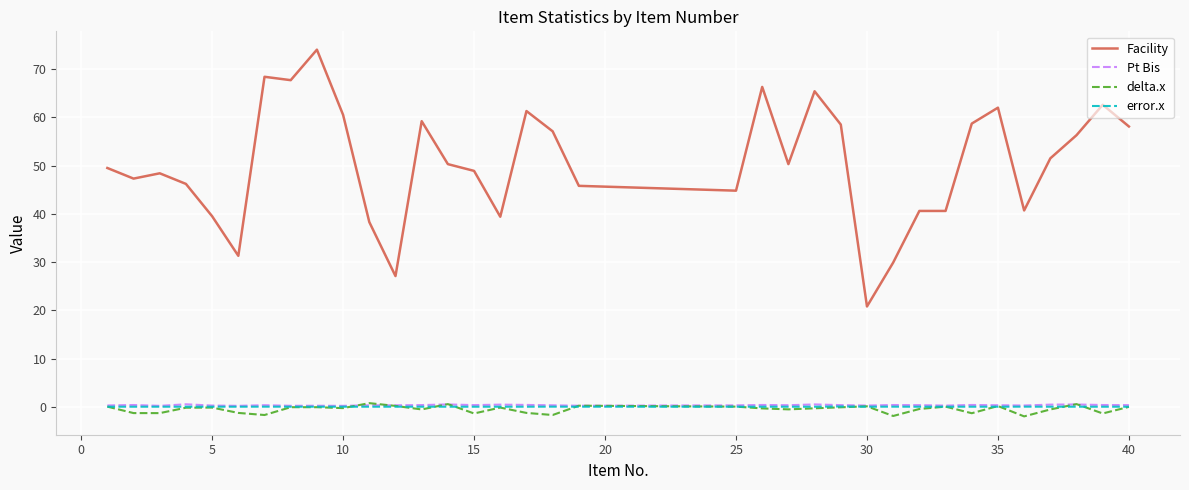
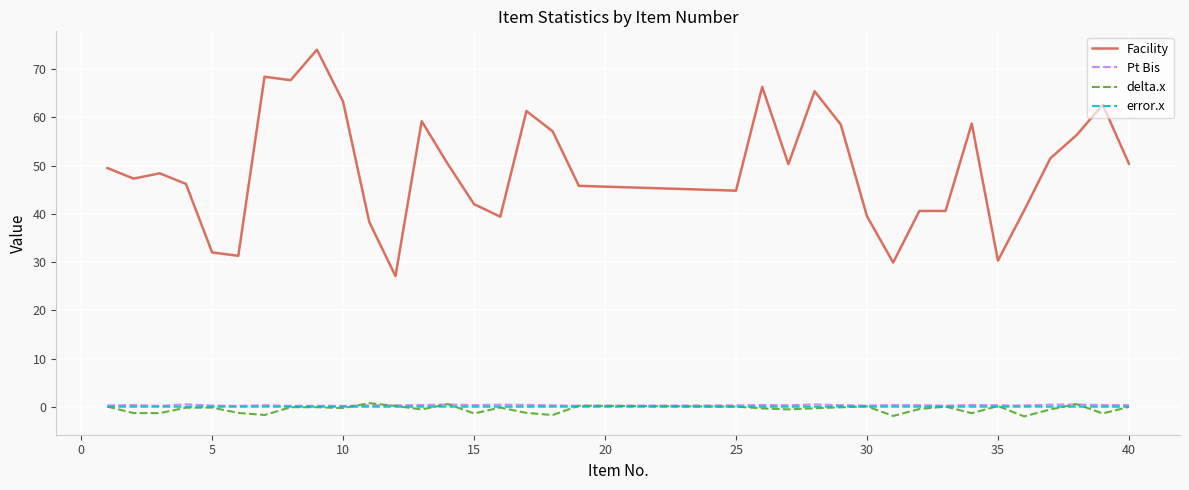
Facility, 5: 40 -> 32
Facility, 10: 61 -> 63
Facility, 15: 49 -> 42
Facility, 30: 21 -> 40
Facility, 35: 62 -> 30
Facility, 40: 58 -> 50
